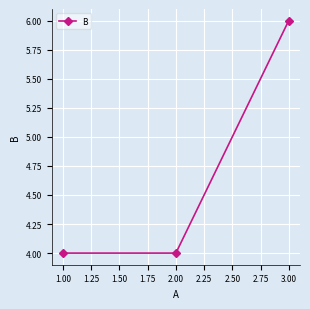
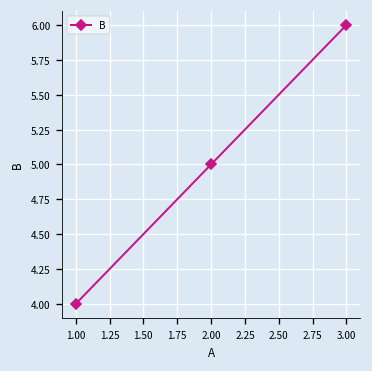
2.00: 4 -> 5
